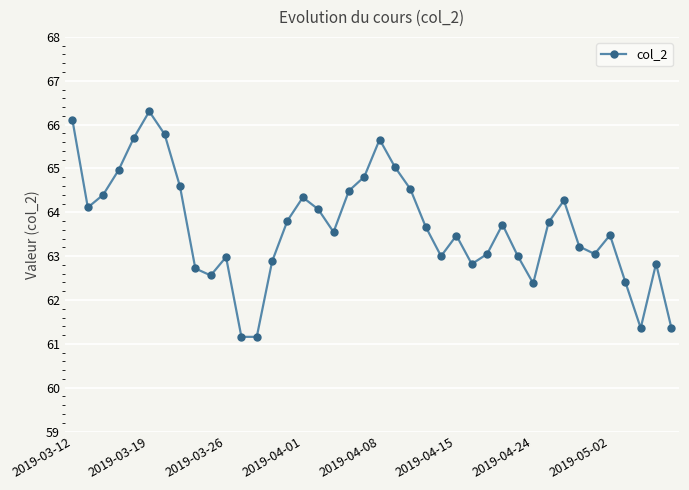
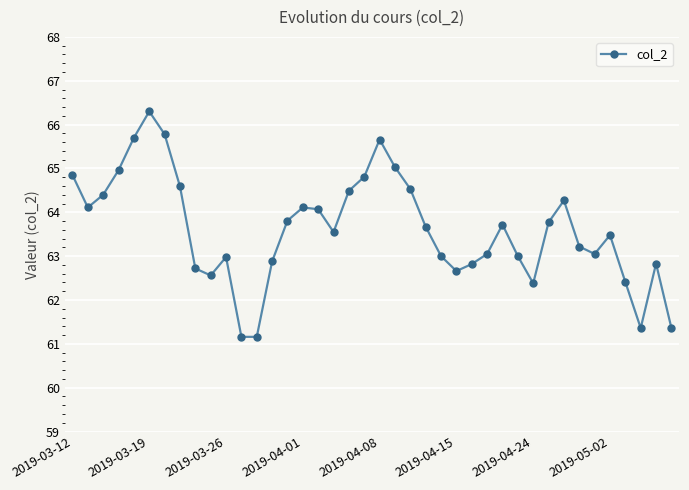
2019-03-12: 66.1 -> 64.9
2019-04-01: 64.3 -> 64.1
2019-04-15: 63.5 -> 62.7
